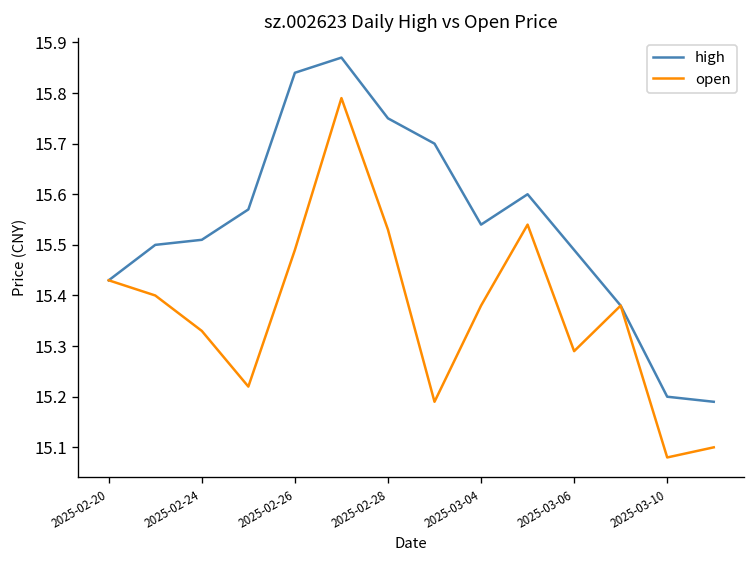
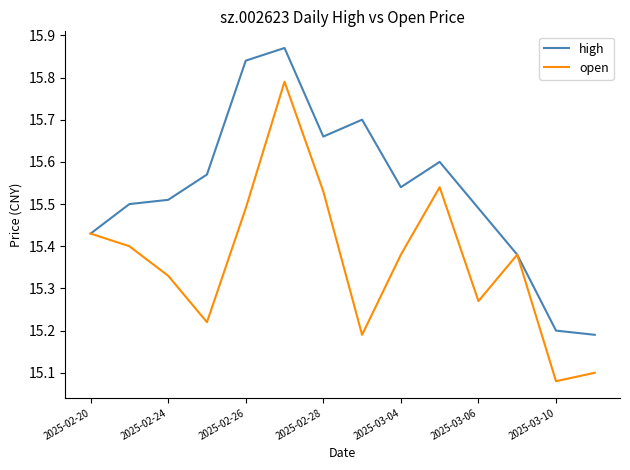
high, 2025-02-28: 15.75 -> 15.66
open, 2025-03-06: 15.29 -> 15.27
